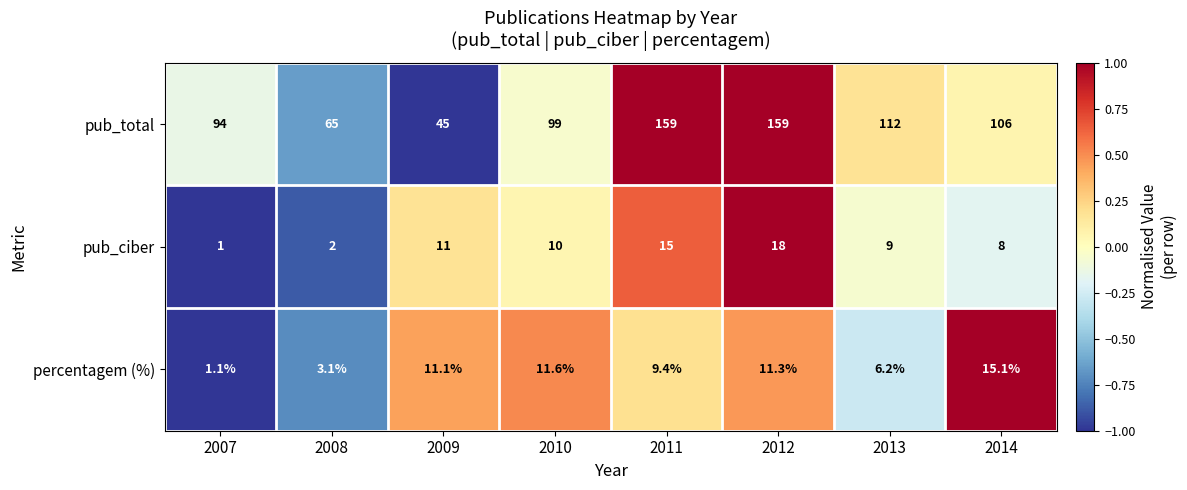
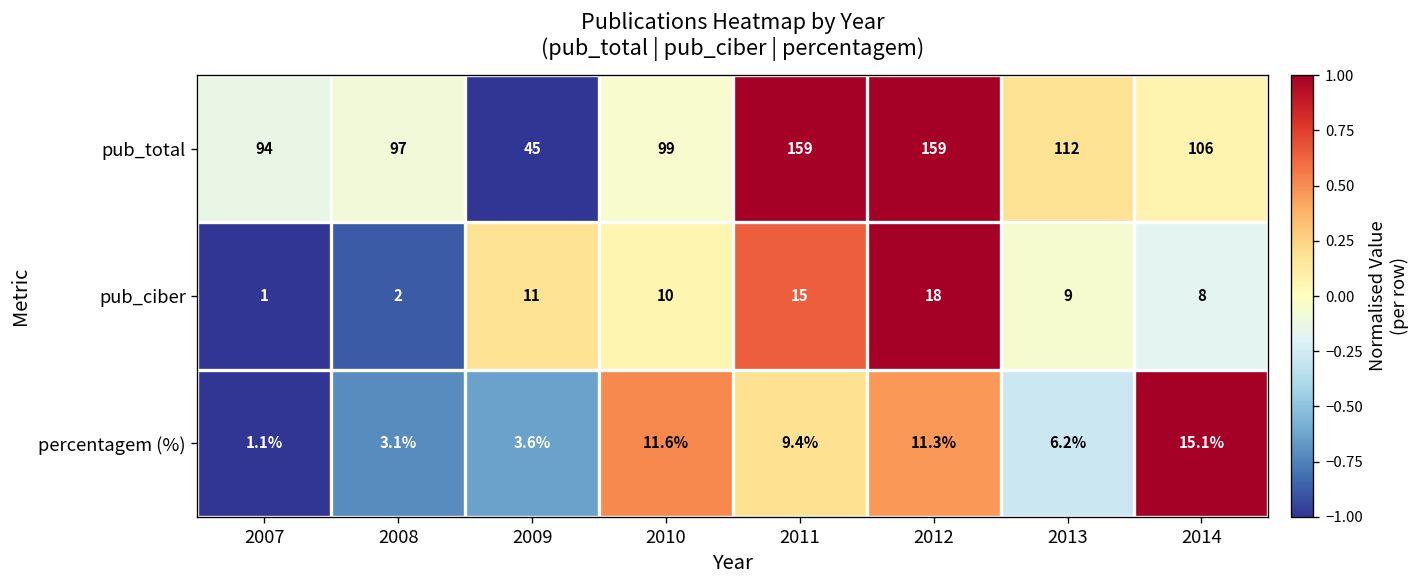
pub_total, 2008: 65 -> 97
percentagem (%), 2009: 11.1% -> 3.6%
